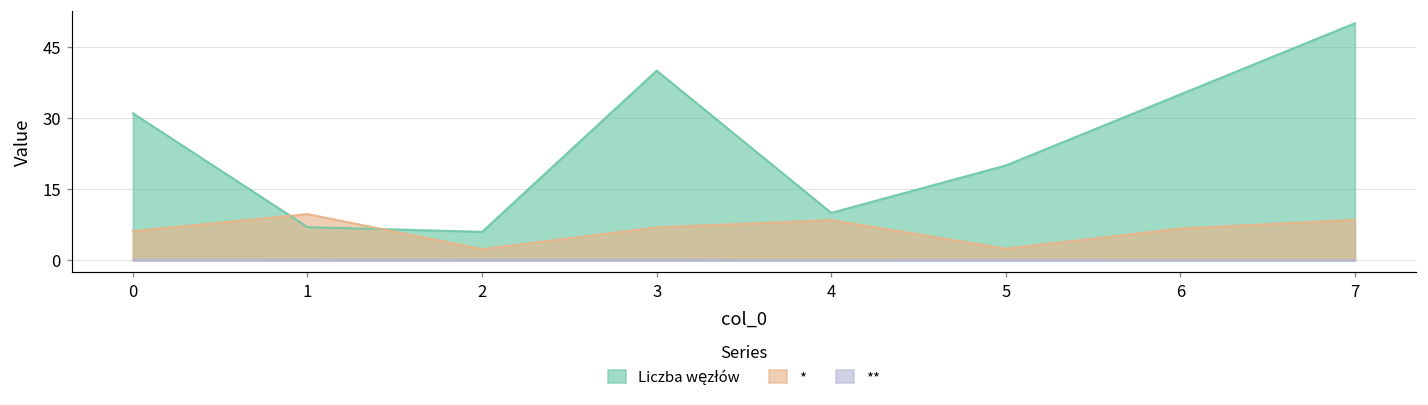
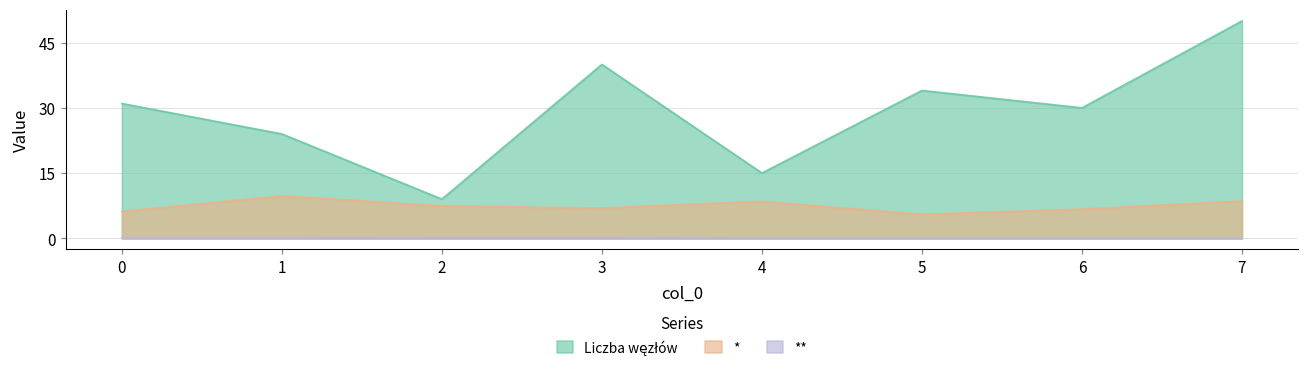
Liczba węzłów, 1: 7 -> 24
Liczba węzłów, 2: 6 -> 9
*, 2: 2 -> 7
Liczba węzłów, 4: 10 -> 15
Liczba węzłów, 5: 20 -> 34
*, 5: 2 -> 6
Liczba węzłów, 6: 35 -> 30
